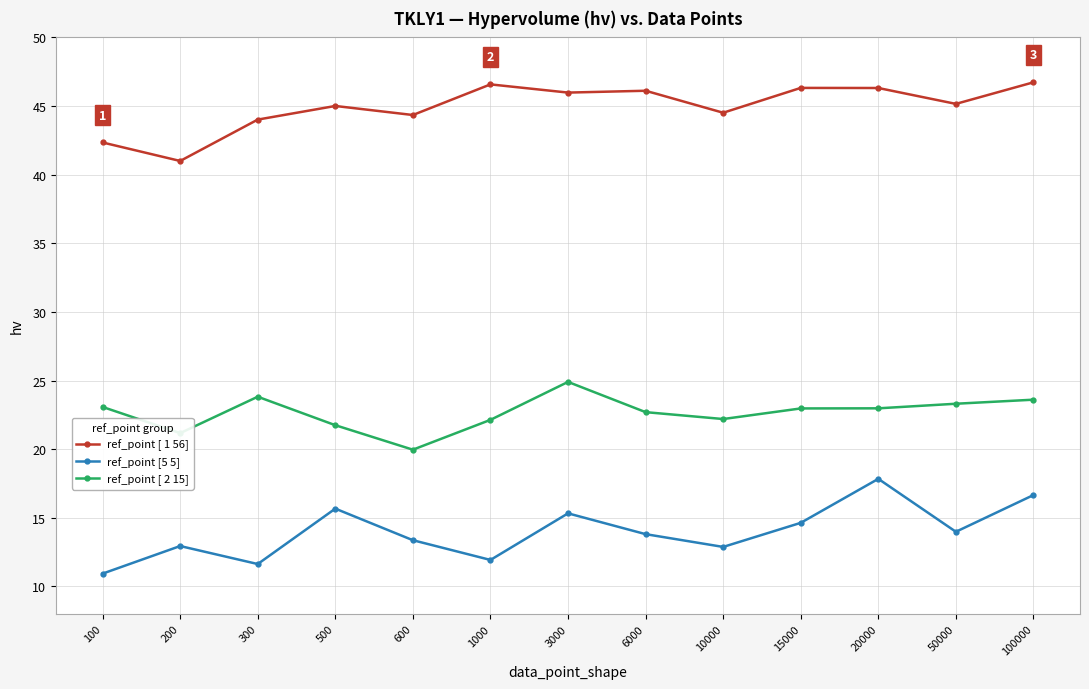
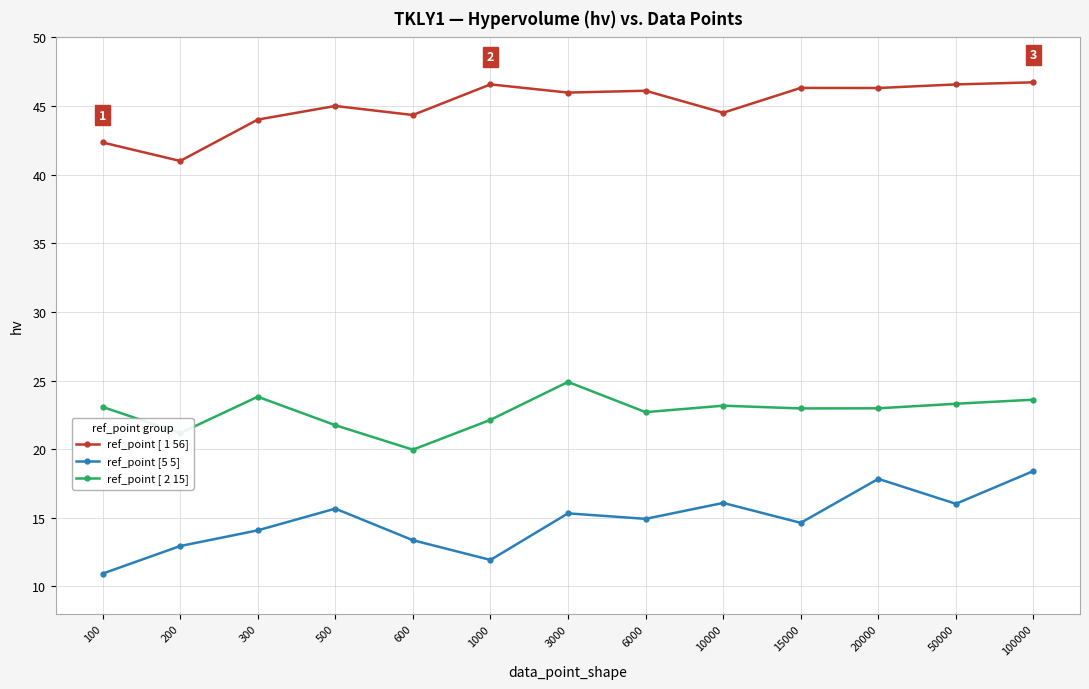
ref_point [5 5], 300: 11.6 -> 14.1
ref_point [5 5], 6000: 13.8 -> 14.9
ref_point [5 5], 10000: 12.9 -> 16.1
ref_point [ 2 15], 10000: 22.2 -> 23.2
ref_point [ 1 56], 50000: 45.2 -> 46.6
ref_point [5 5], 50000: 14.0 -> 16.0
ref_point [5 5], 100000: 16.7 -> 18.4
